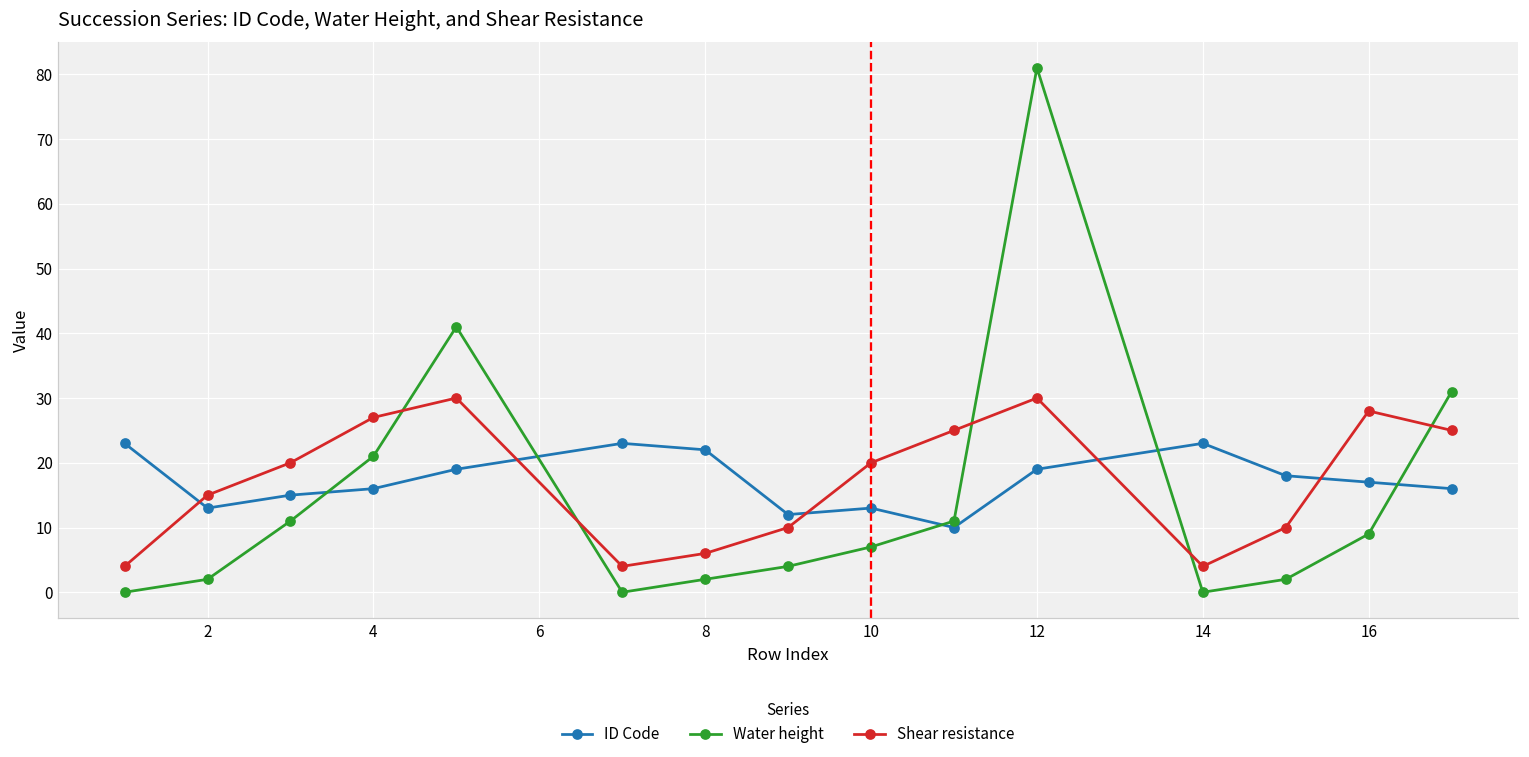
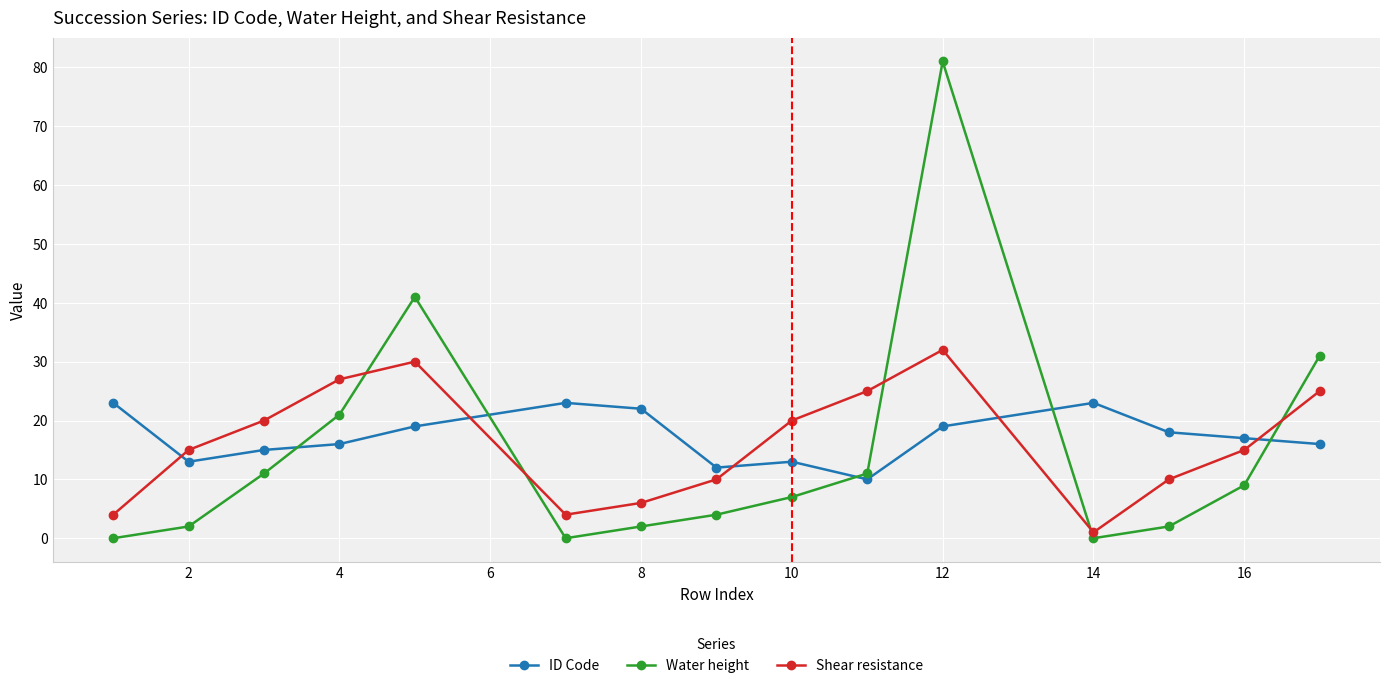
Shear resistance, 12: 30 -> 32
Shear resistance, 14: 4 -> 1
Shear resistance, 16: 28 -> 15
